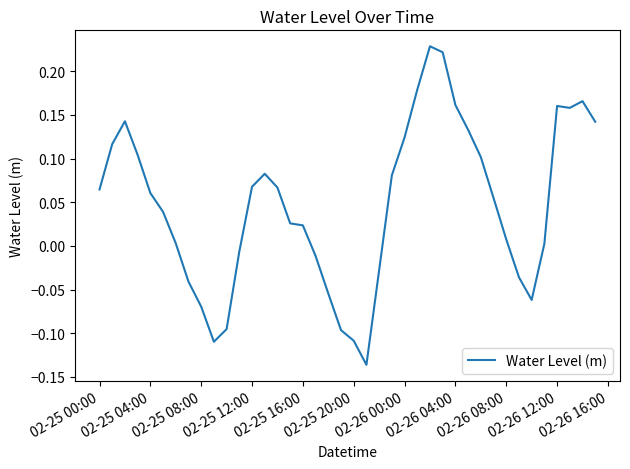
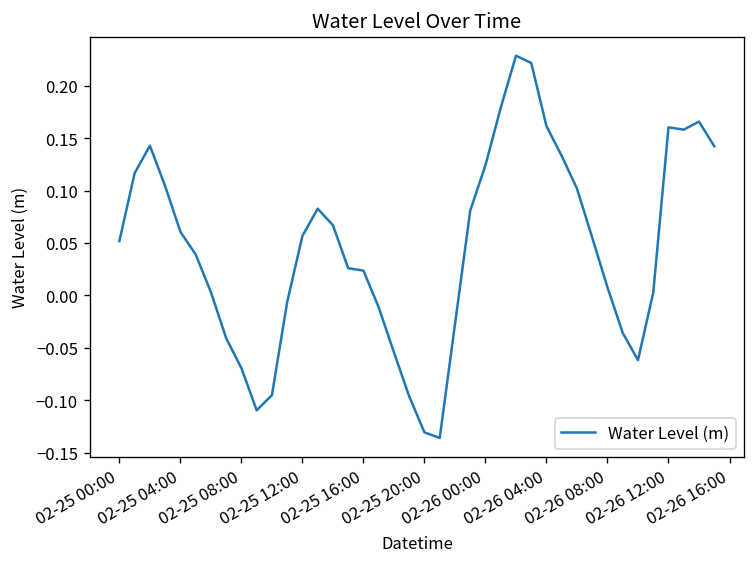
02-25 00:00: 0.06 -> 0.05
02-25 12:00: 0.07 -> 0.06
02-25 20:00: -0.11 -> -0.13
